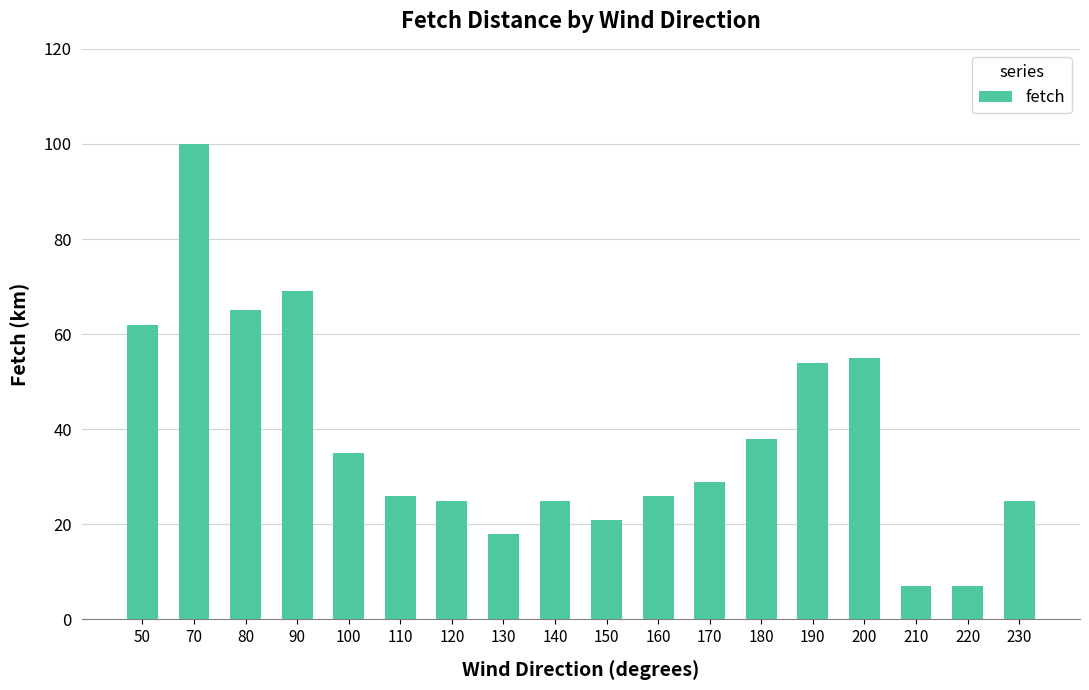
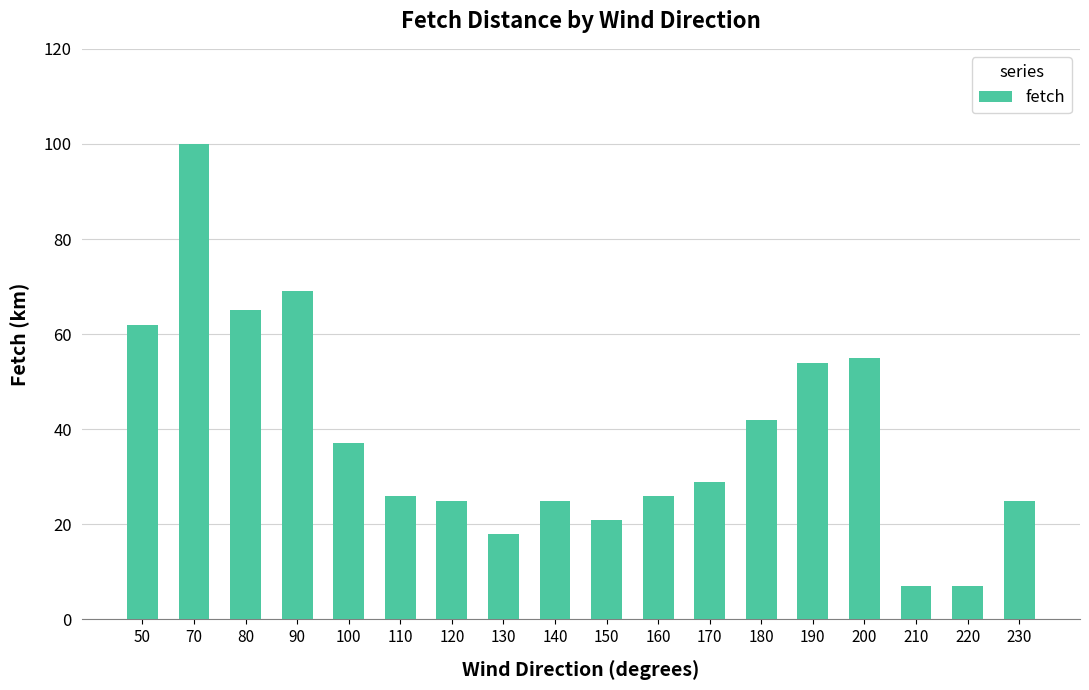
100: 35 -> 37
180: 38 -> 42
